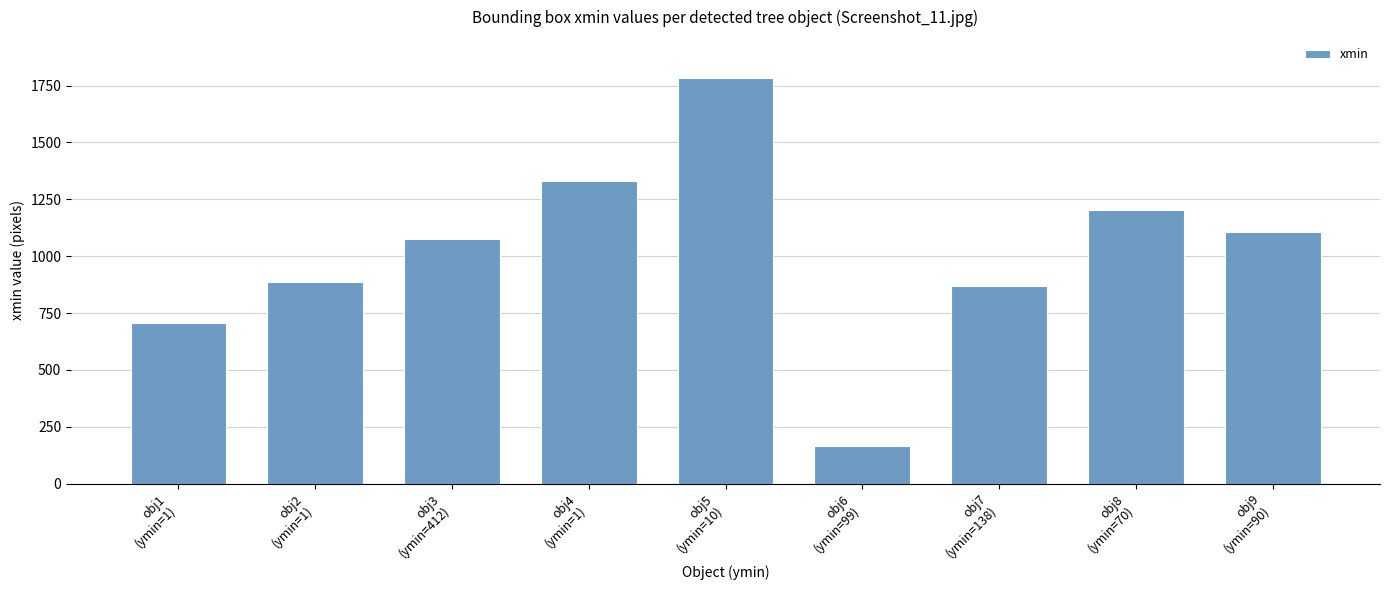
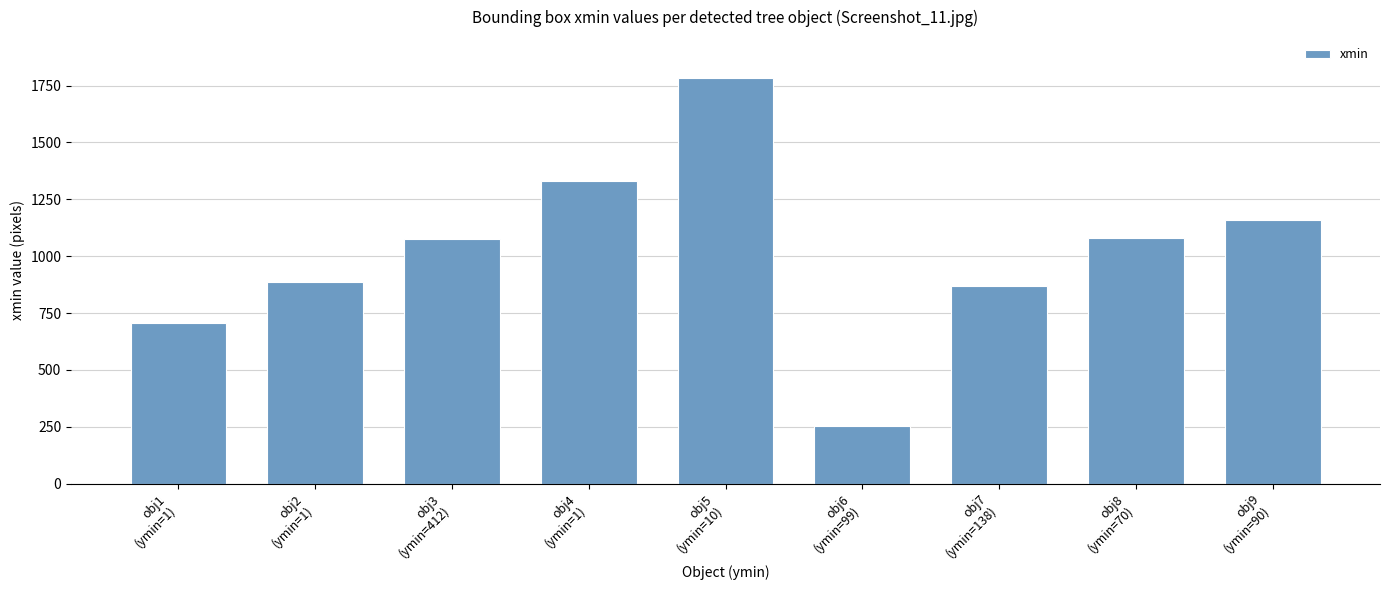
obj6 (ymin=99): 170 -> 250
obj8 (ymin=70): 1210 -> 1080
obj9 (ymin=90): 1110 -> 1160
